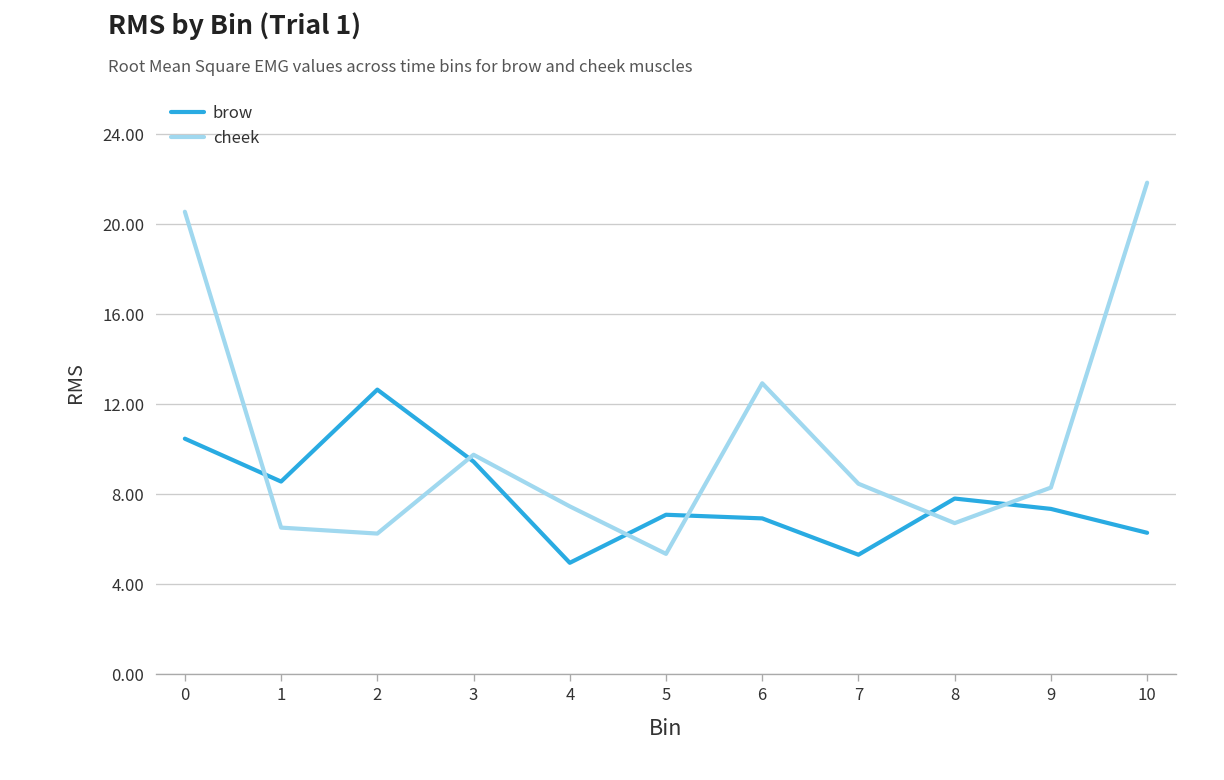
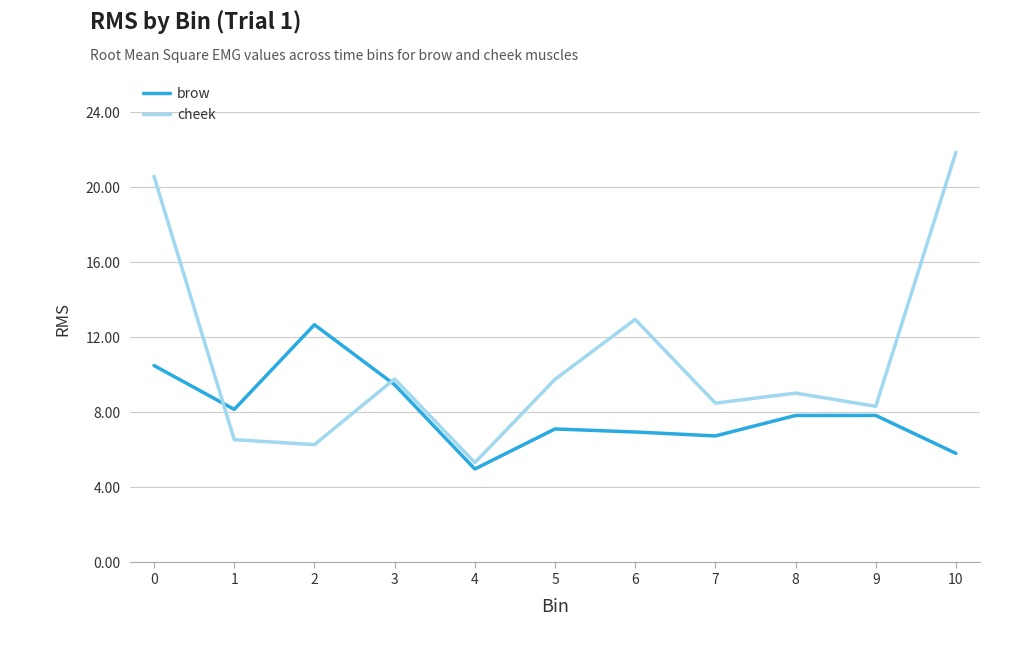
brow, 1: 8.6 -> 8.1
cheek, 4: 7.5 -> 5.3
cheek, 5: 5.4 -> 9.7
brow, 7: 5.3 -> 6.7
cheek, 8: 6.7 -> 9.0
brow, 9: 7.4 -> 7.8
brow, 10: 6.3 -> 5.8
